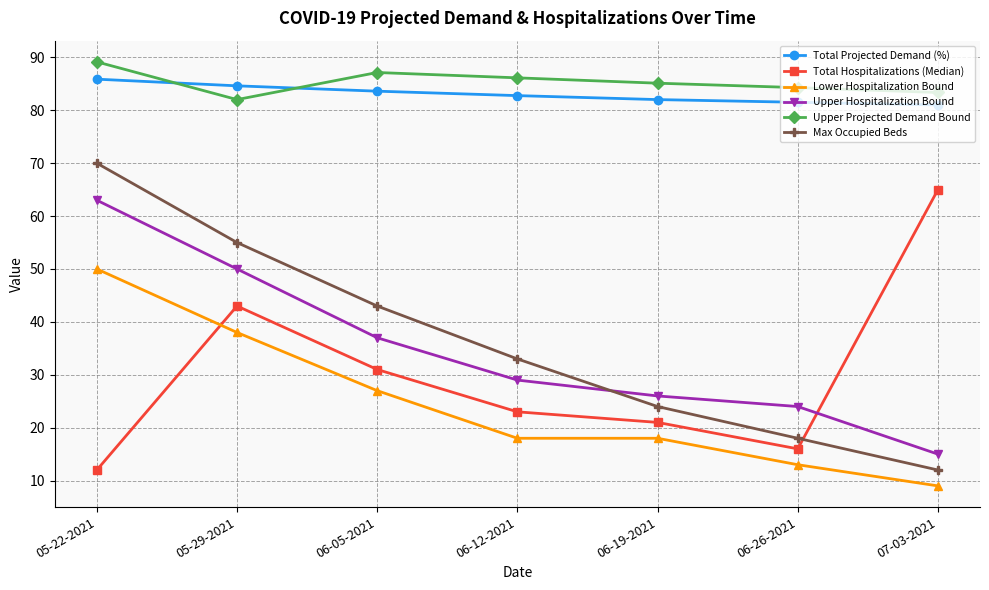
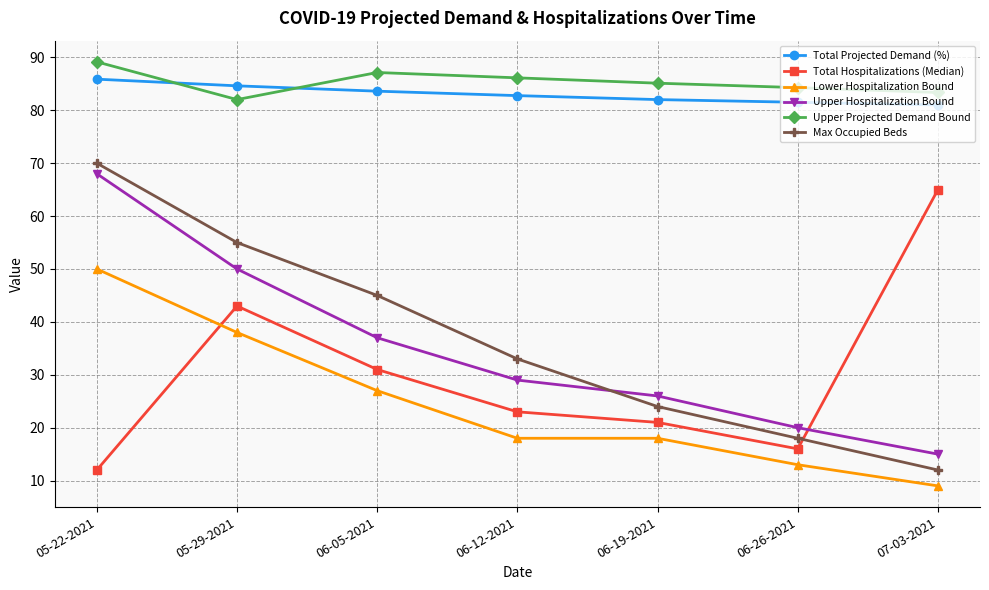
Upper Hospitalization Bound, 05-22-2021: 63 -> 68
Max Occupied Beds, 06-05-2021: 43 -> 45
Upper Hospitalization Bound, 06-26-2021: 24 -> 20
